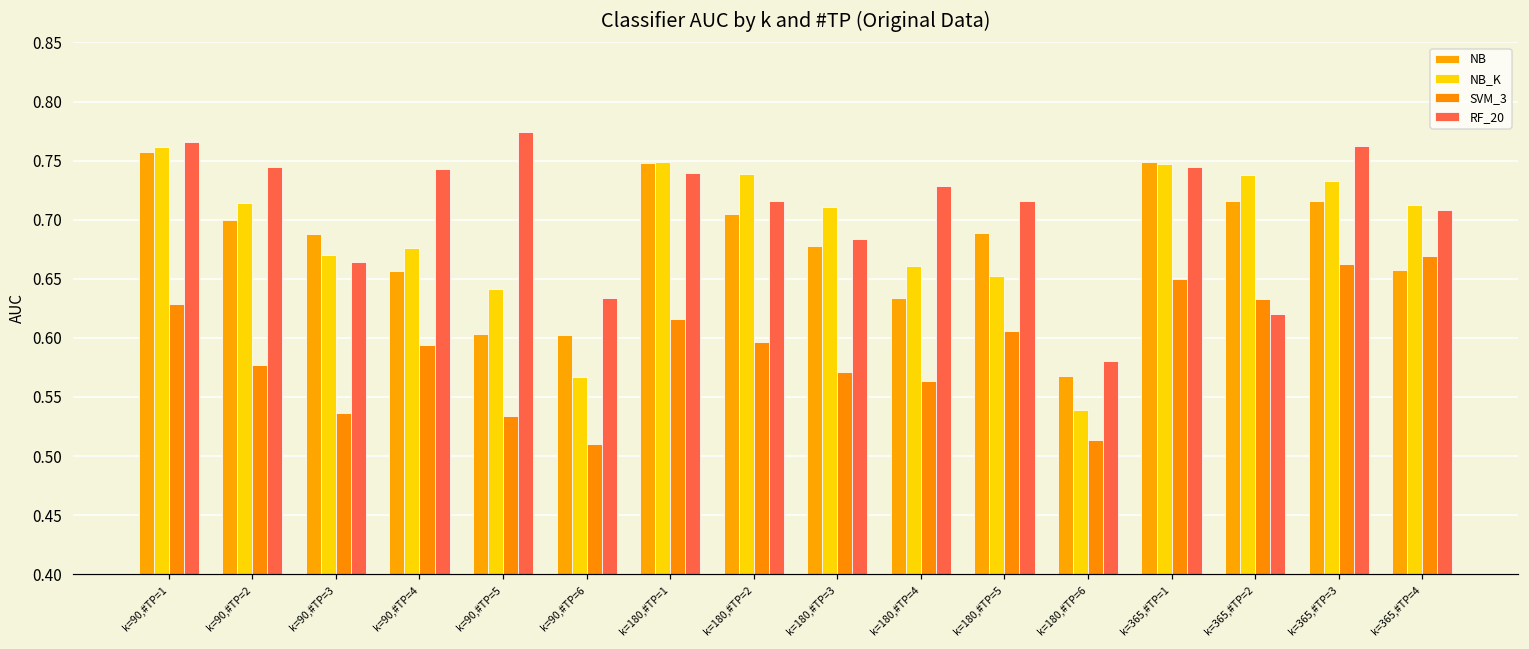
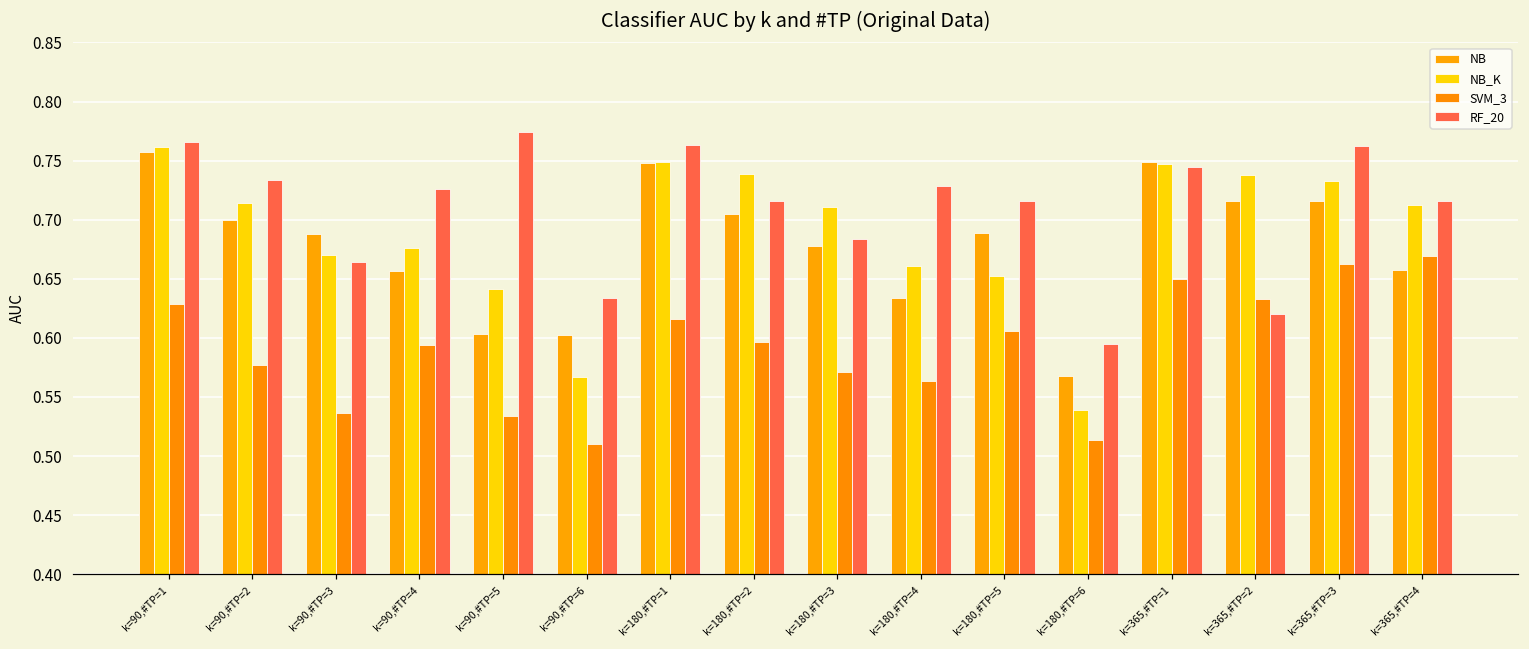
RF_20, k=90,#TP=2: 0.745 -> 0.734
RF_20, k=90,#TP=4: 0.743 -> 0.726
RF_20, k=180,#TP=1: 0.740 -> 0.763
RF_20, k=180,#TP=6: 0.580 -> 0.594
RF_20, k=365,#TP=4: 0.708 -> 0.716
